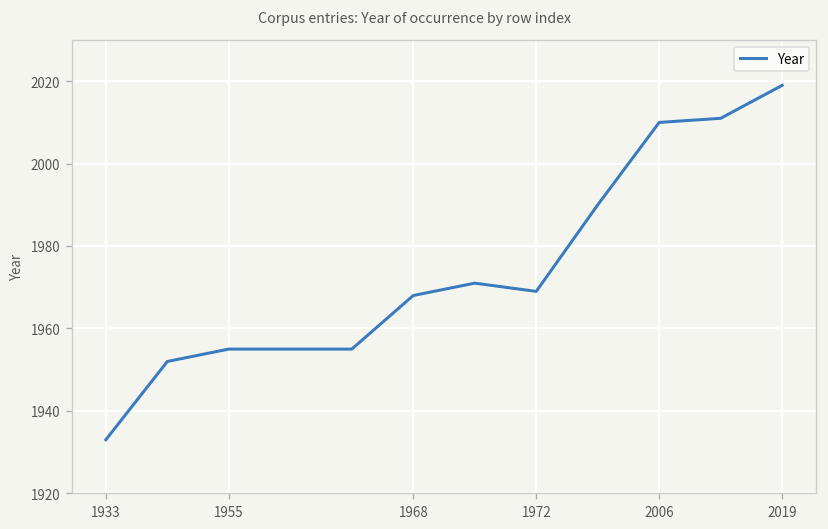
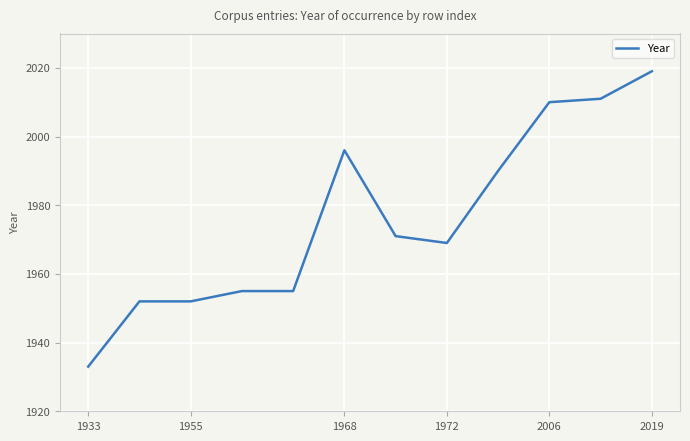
1955: 1955 -> 1952
1968: 1968 -> 1996
